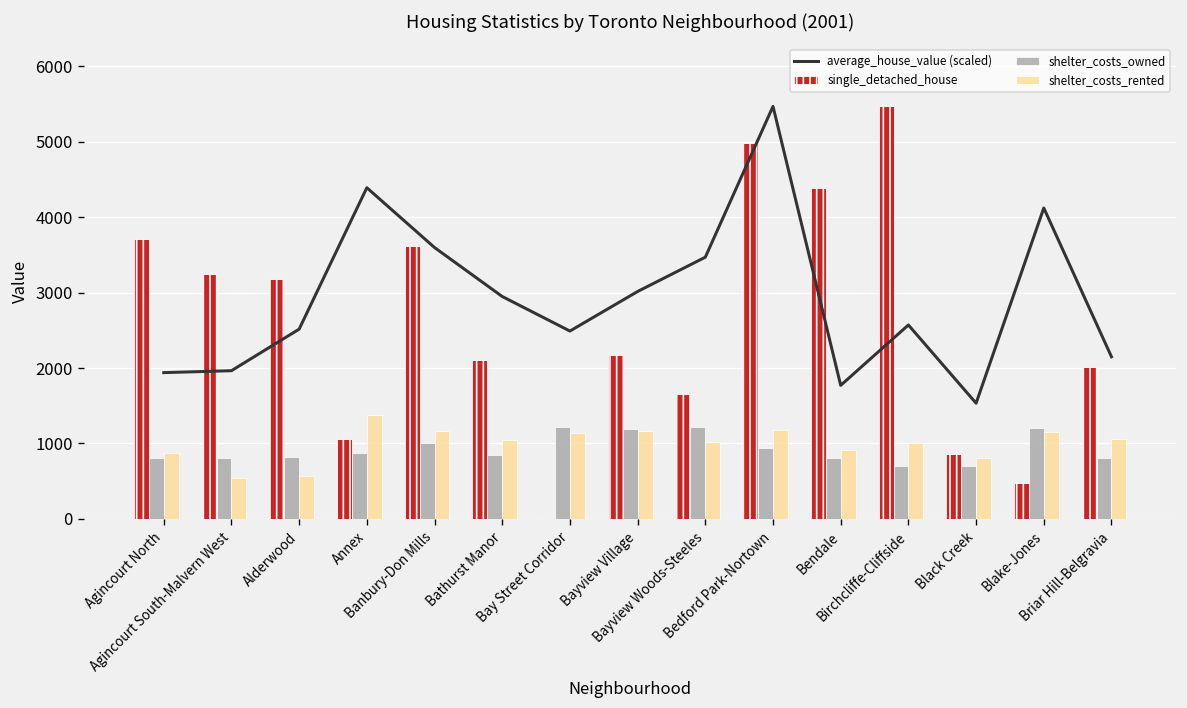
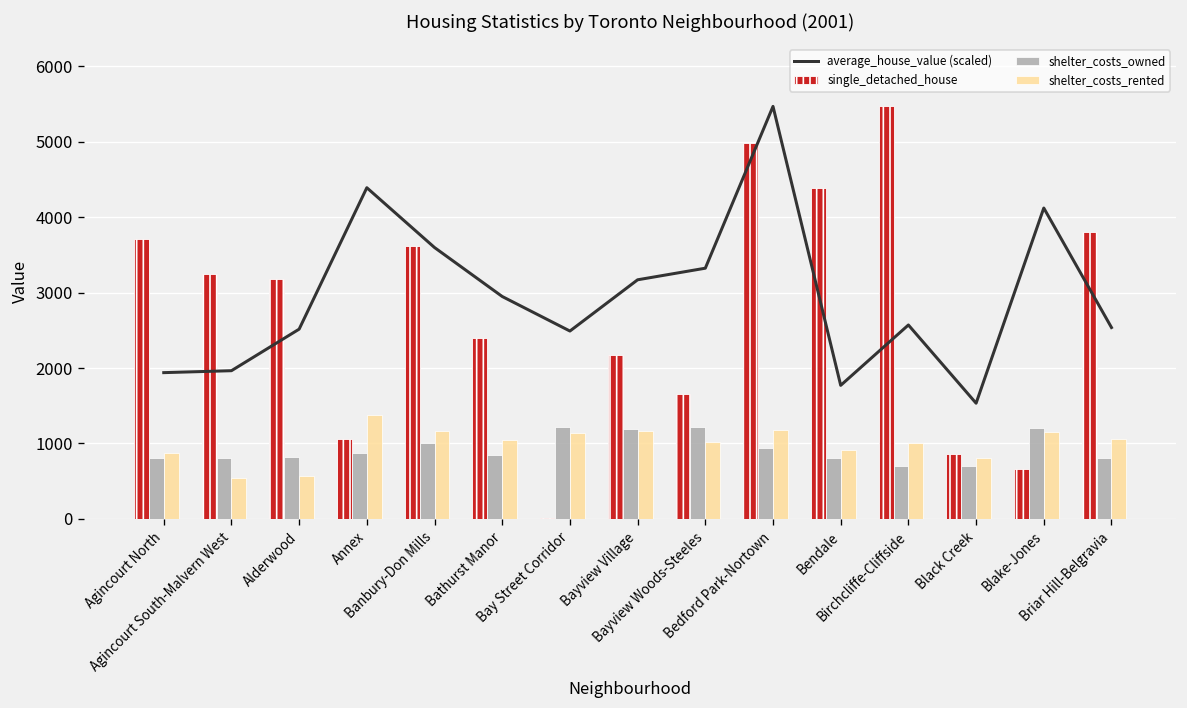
single_detached_house, Bathurst Manor: 2100 -> 2400
average_house_value (scaled), Bayview Village: 3000 -> 3200
average_house_value (scaled), Bayview Woods-Steeles: 3500 -> 3300
single_detached_house, Blake-Jones: 500 -> 700
single_detached_house, Briar Hill-Belgravia: 2000 -> 3800
average_house_value (scaled), Briar Hill-Belgravia: 2100 -> 2500
